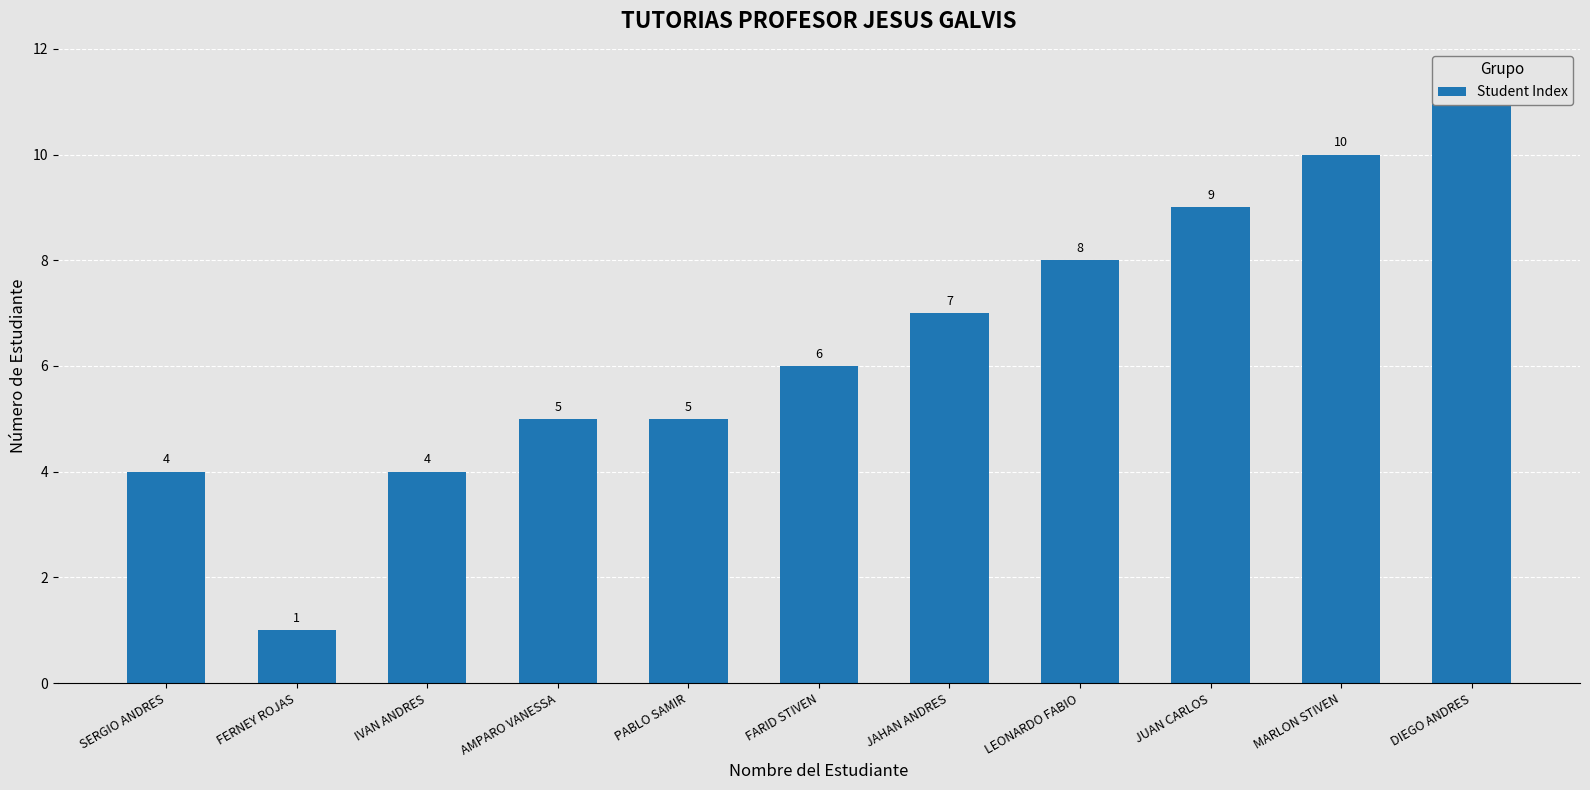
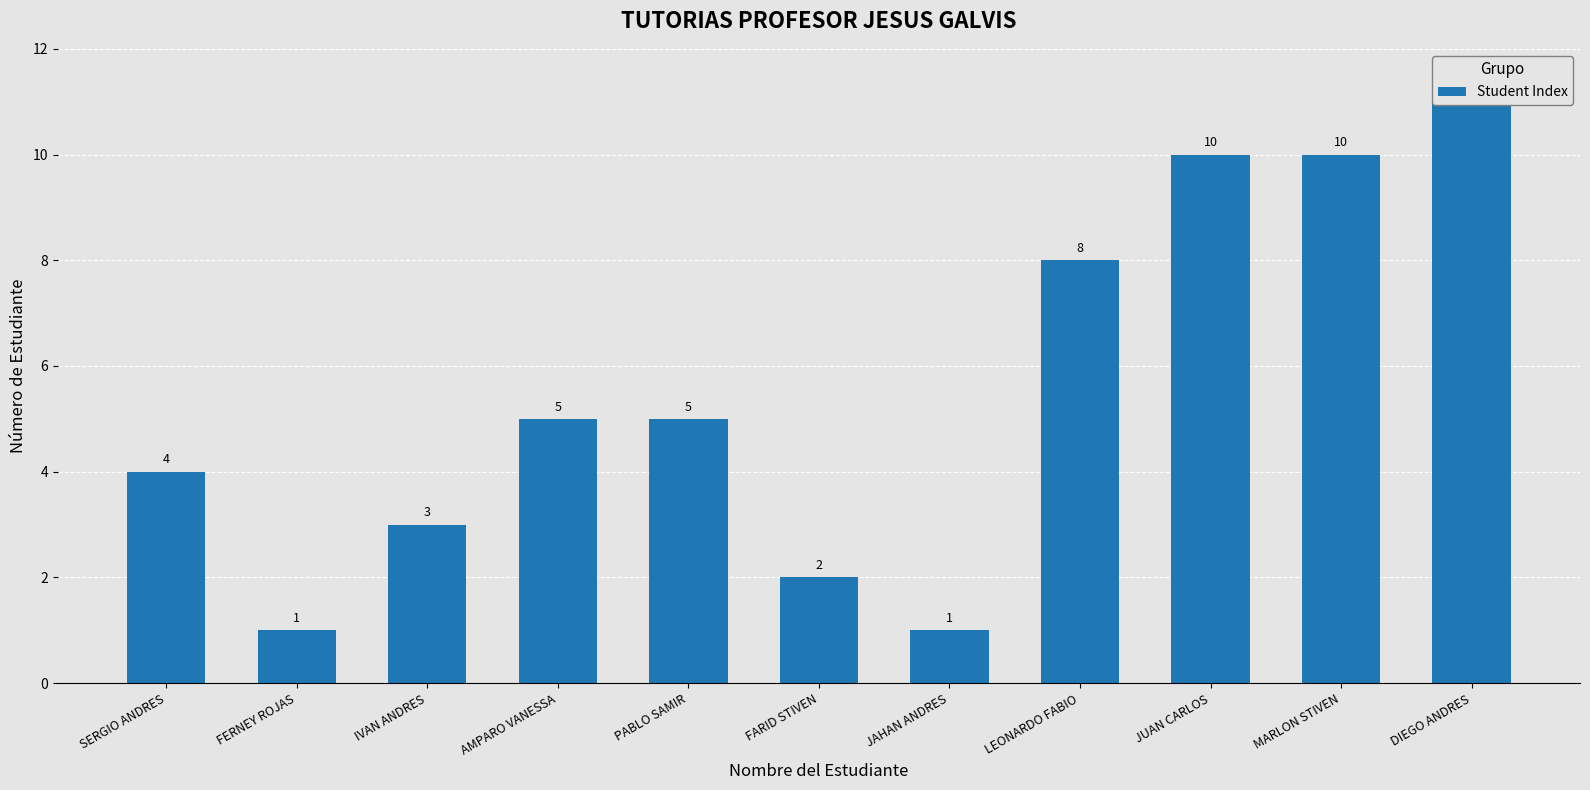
IVAN ANDRES: 4 -> 3
FARID STIVEN: 6 -> 2
JAHAN ANDRES: 7 -> 1
JUAN CARLOS: 9 -> 10
